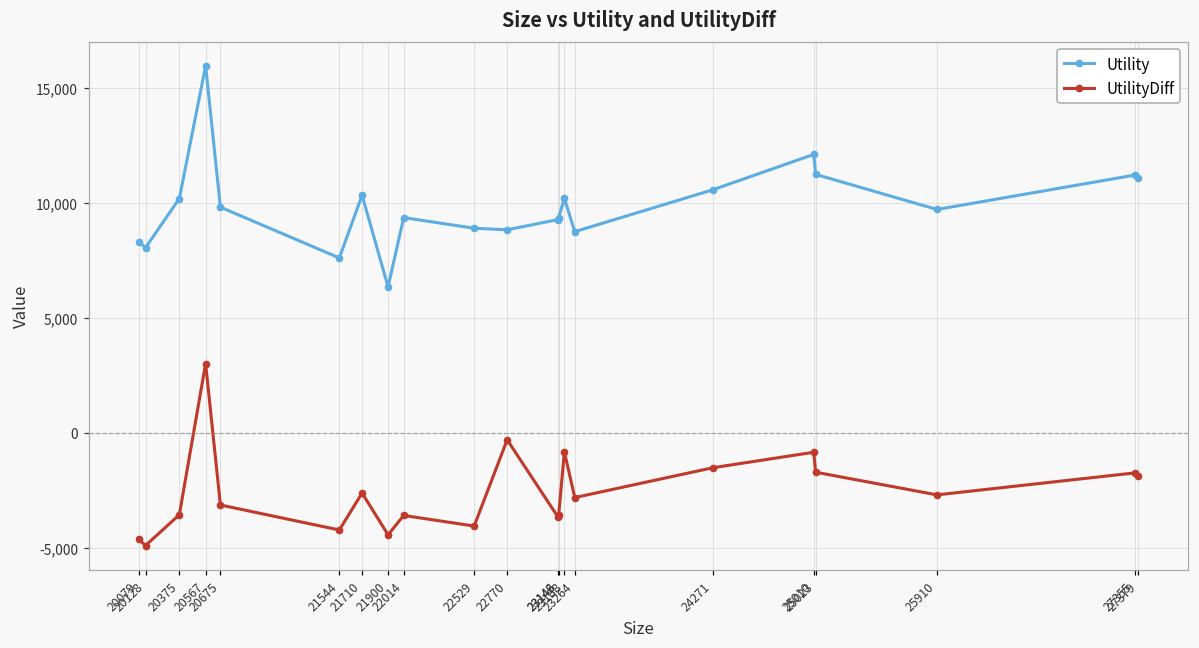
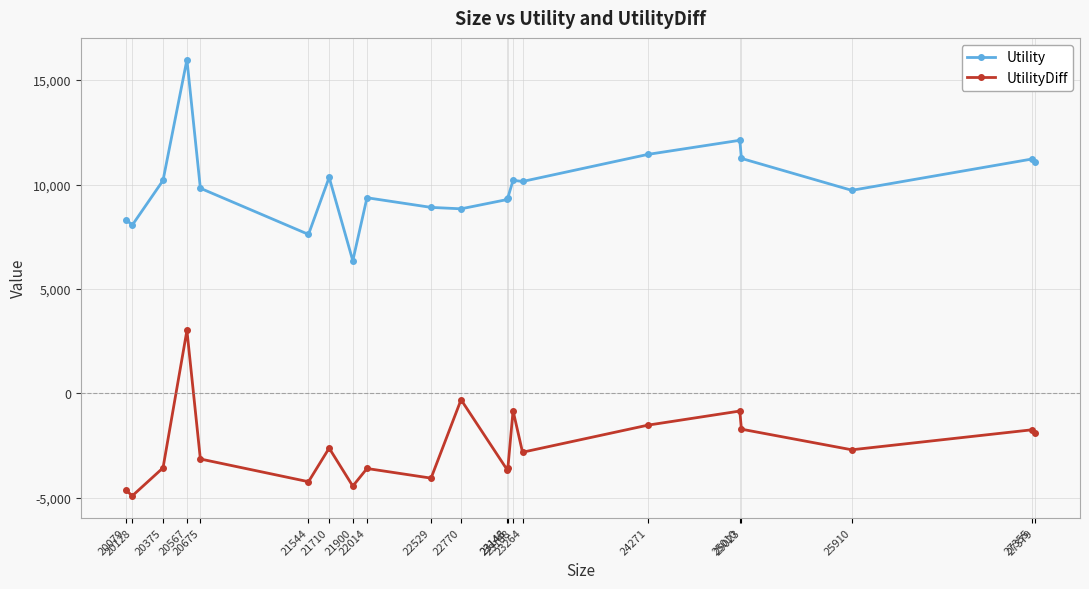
Utility, 23264: 8,800 -> 10,100
Utility, 24271: 10,600 -> 11,400
